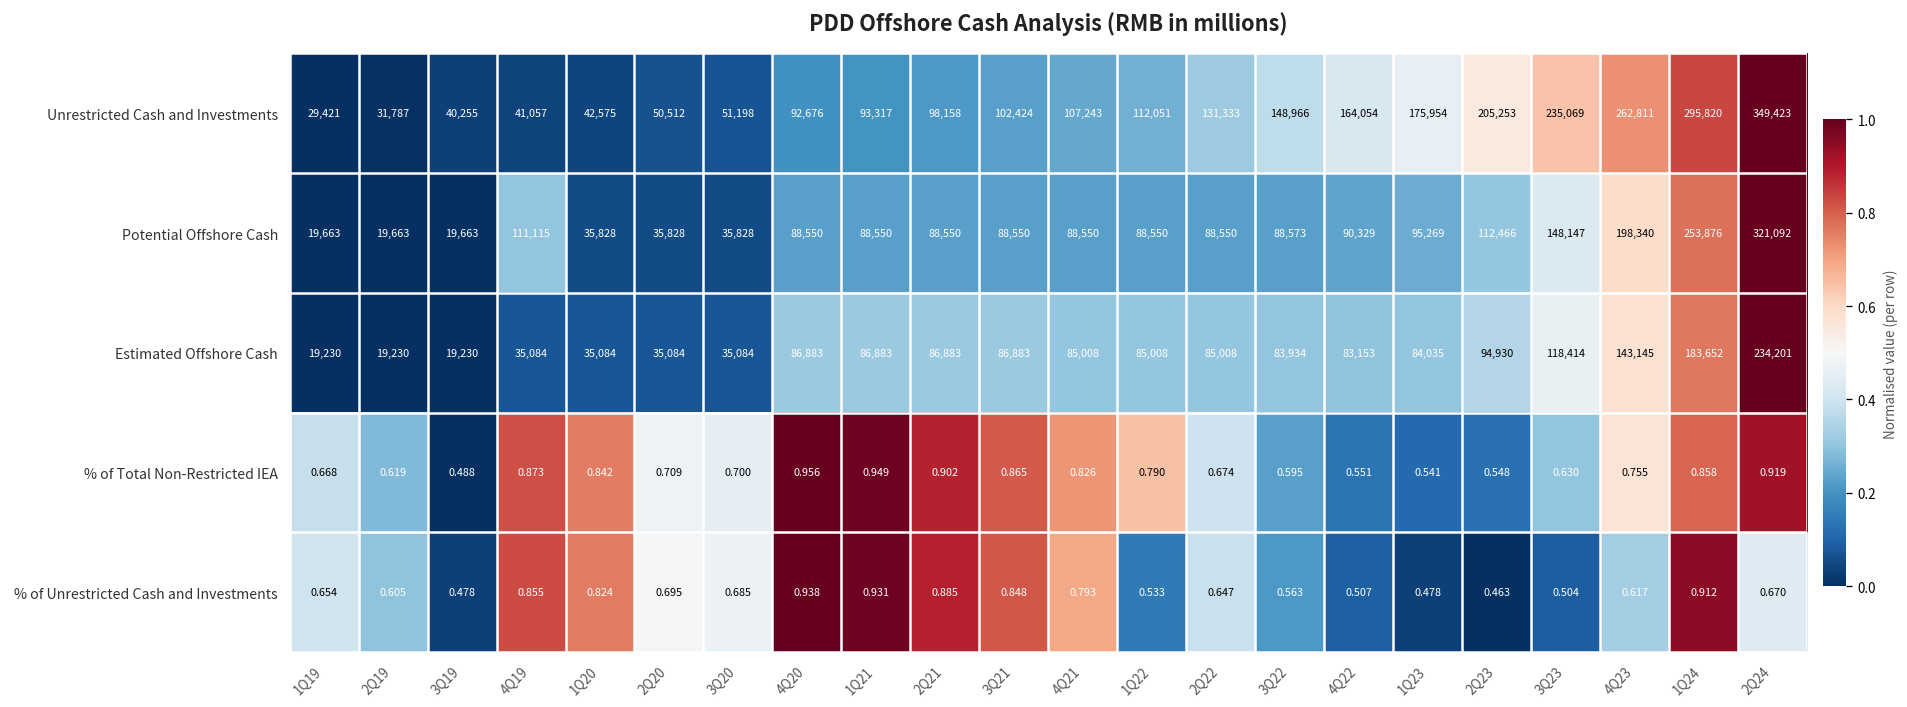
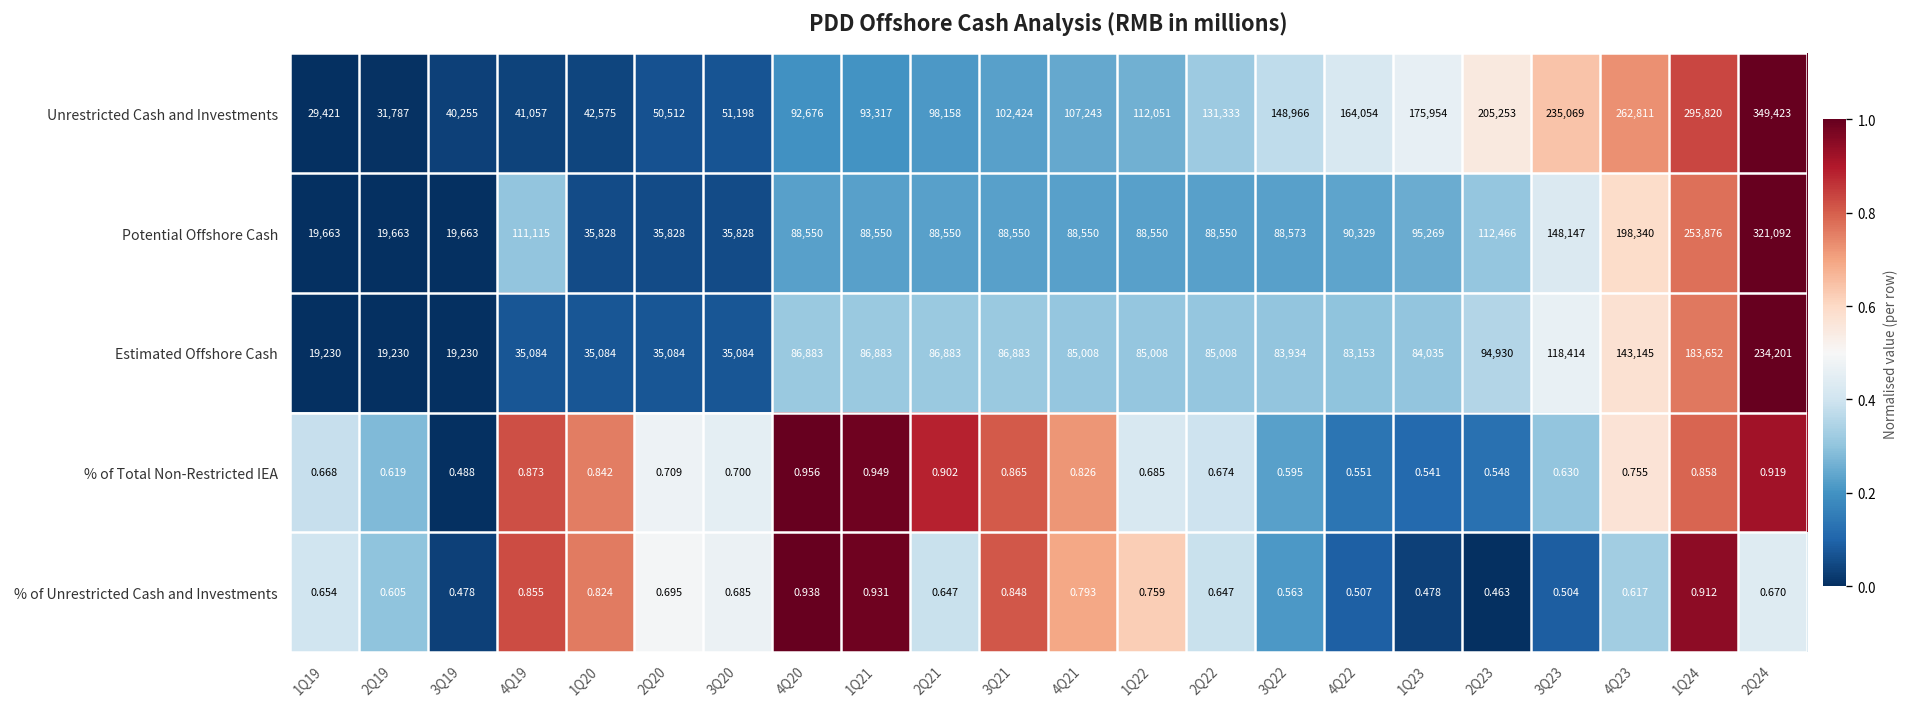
% of Total Non-Restricted IEA, 1Q22: 0.790 -> 0.685
% of Unrestricted Cash and Investments, 2Q21: 0.885 -> 0.647
% of Unrestricted Cash and Investments, 1Q22: 0.533 -> 0.759
